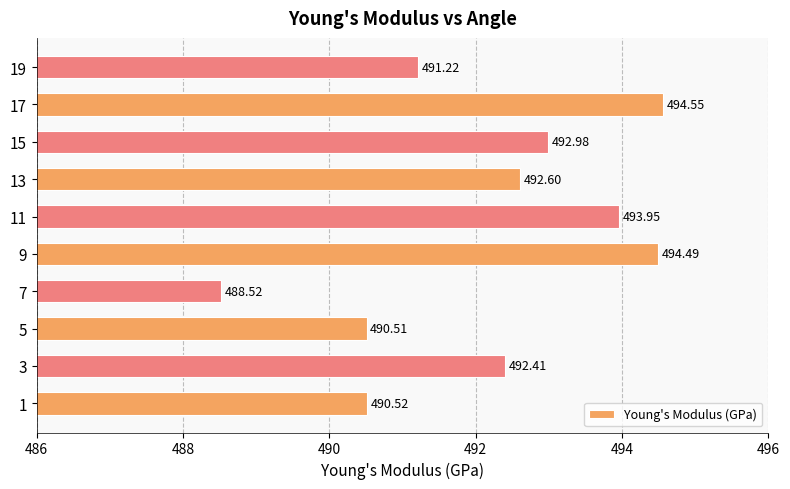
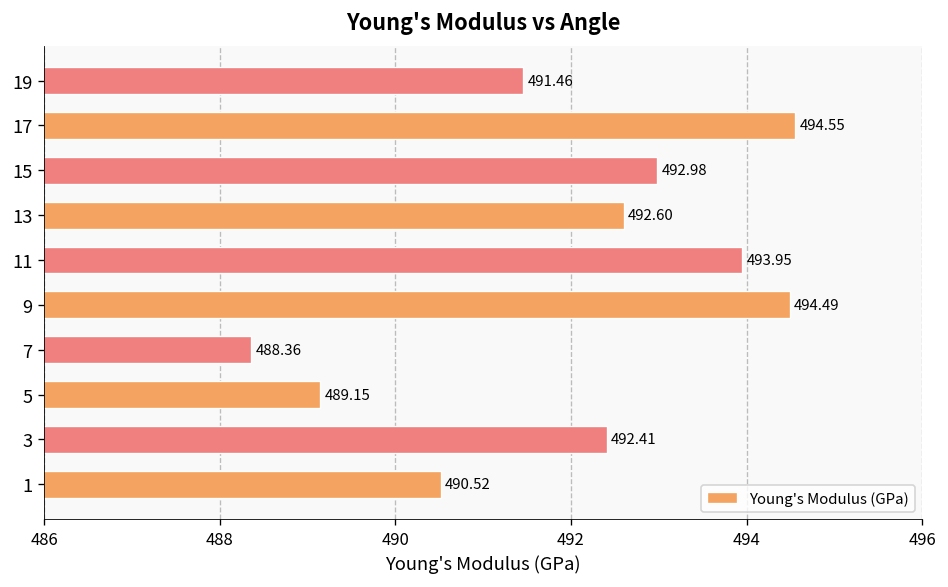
19: 491.22 -> 491.46
7: 488.52 -> 488.36
5: 490.51 -> 489.15
